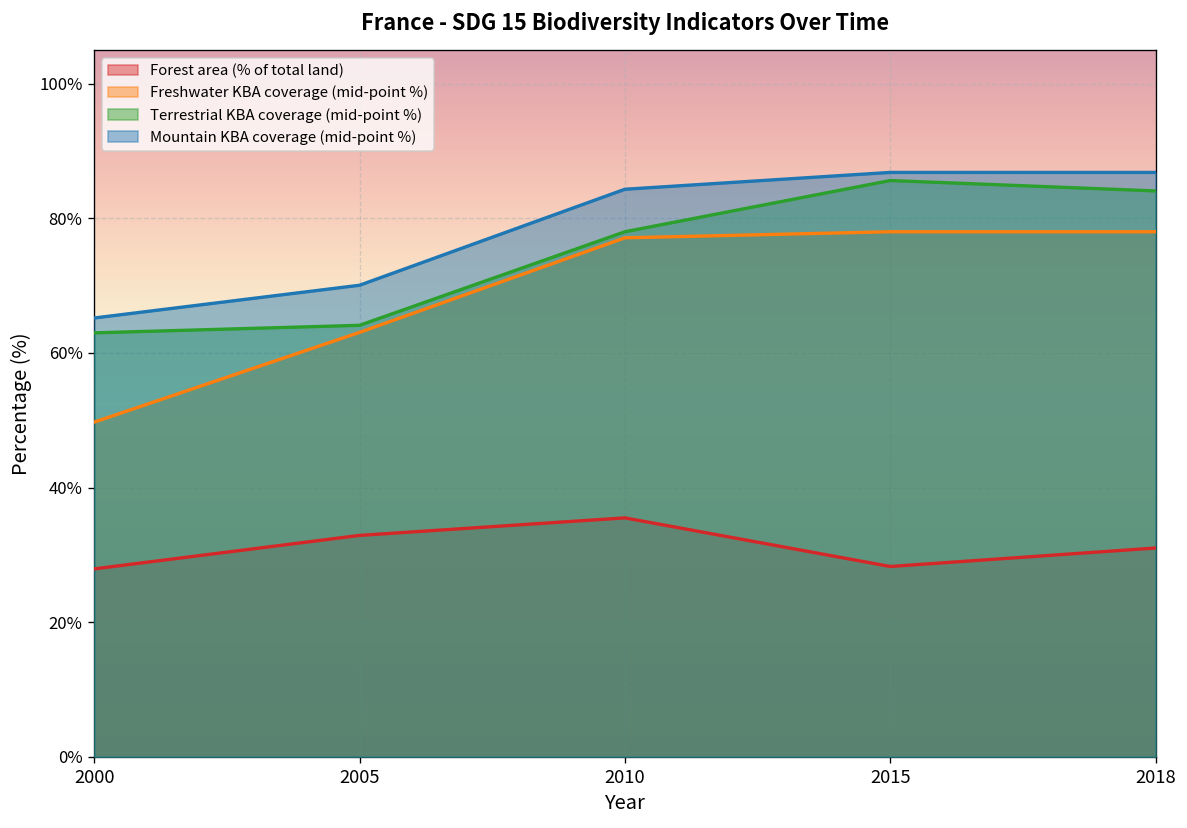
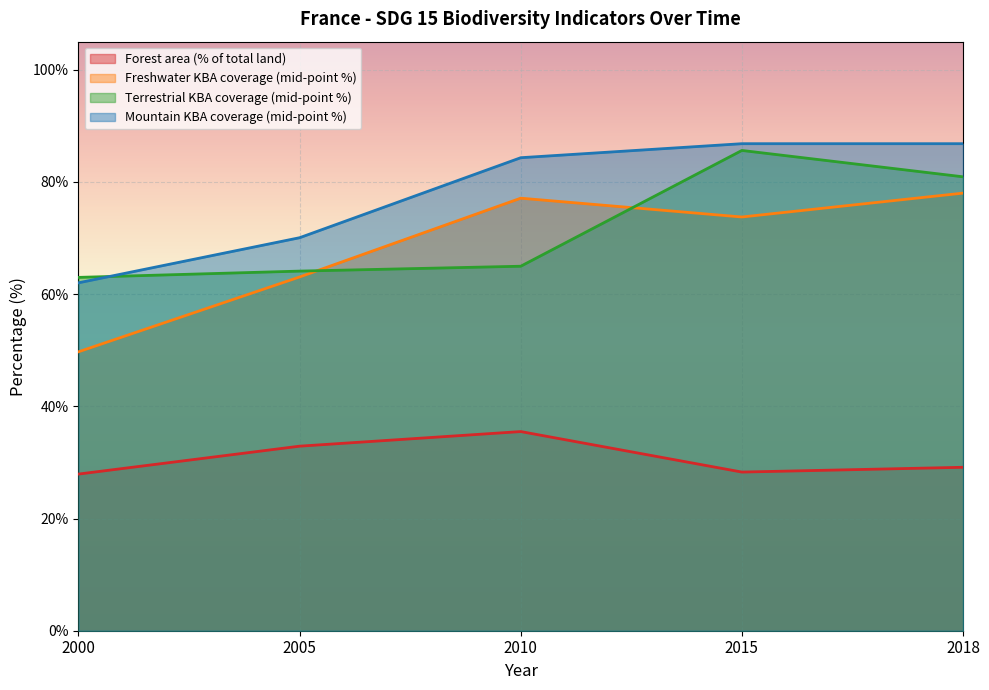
Mountain KBA coverage (mid-point %), 2000: 65% -> 62%
Terrestrial KBA coverage (mid-point %), 2010: 78% -> 65%
Freshwater KBA coverage (mid-point %), 2015: 78% -> 74%
Forest area (% of total land), 2018: 31% -> 29%
Terrestrial KBA coverage (mid-point %), 2018: 84% -> 81%
